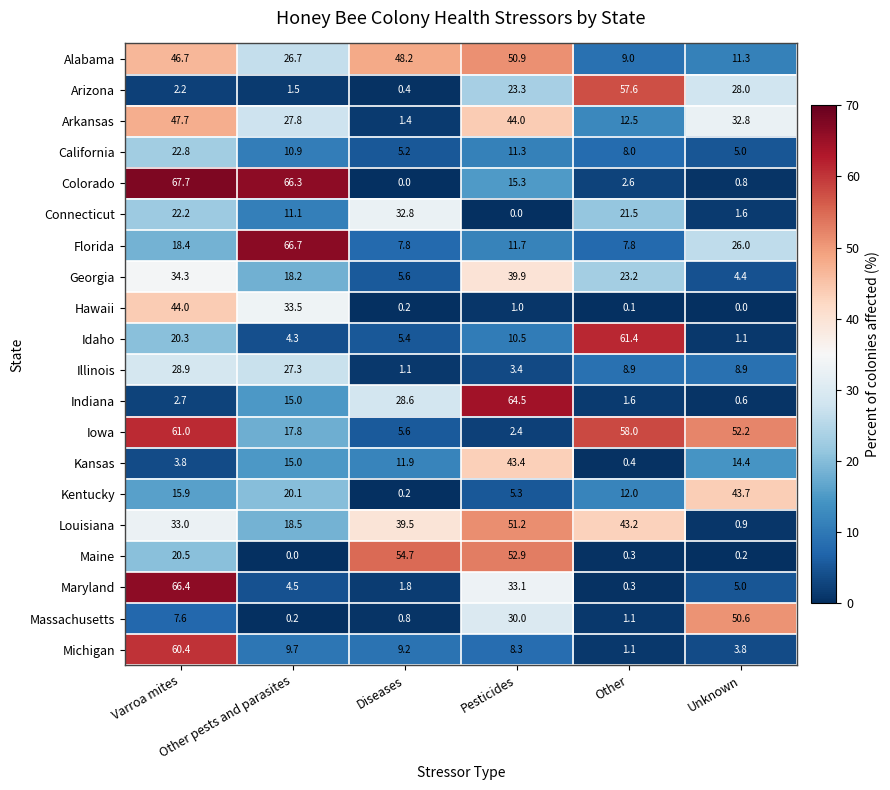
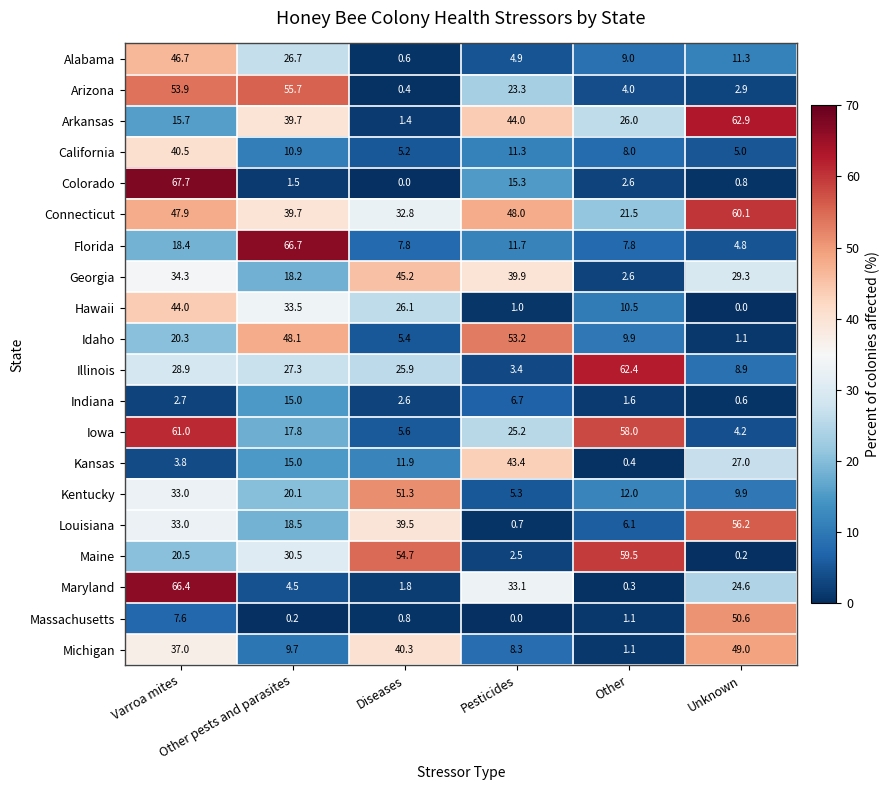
Alabama, Diseases: 48.2 -> 0.6
Alabama, Pesticides: 50.9 -> 4.9
Arizona, Varroa mites: 2.2 -> 53.9
Arizona, Other pests and parasites: 1.5 -> 55.7
Arizona, Other: 57.6 -> 4.0
Arizona, Unknown: 28.0 -> 2.9
Arkansas, Varroa mites: 47.7 -> 15.7
Arkansas, Other pests and parasites: 27.8 -> 39.7
Arkansas, Other: 12.5 -> 26.0
Arkansas, Unknown: 32.8 -> 62.9
California, Varroa mites: 22.8 -> 40.5
Colorado, Other pests and parasites: 66.3 -> 1.5
Connecticut, Varroa mites: 22.2 -> 47.9
Connecticut, Other pests and parasites: 11.1 -> 39.7
Connecticut, Pesticides: 0.0 -> 48.0
Connecticut, Unknown: 1.6 -> 60.1
Florida, Unknown: 26.0 -> 4.8
Georgia, Diseases: 5.6 -> 45.2
Georgia, Other: 23.2 -> 2.6
Georgia, Unknown: 4.4 -> 29.3
Hawaii, Diseases: 0.2 -> 26.1
Hawaii, Other: 0.1 -> 10.5
Idaho, Other pests and parasites: 4.3 -> 48.1
Idaho, Pesticides: 10.5 -> 53.2
Idaho, Other: 61.4 -> 9.9
Illinois, Diseases: 1.1 -> 25.9
Illinois, Other: 8.9 -> 62.4
Indiana, Diseases: 28.6 -> 2.6
Indiana, Pesticides: 64.5 -> 6.7
Iowa, Pesticides: 2.4 -> 25.2
Iowa, Unknown: 52.2 -> 4.2
Kansas, Unknown: 14.4 -> 27.0
Kentucky, Varroa mites: 15.9 -> 33.0
Kentucky, Diseases: 0.2 -> 51.3
Kentucky, Unknown: 43.7 -> 9.9
Louisiana, Pesticides: 51.2 -> 0.7
Louisiana, Other: 43.2 -> 6.1
Louisiana, Unknown: 0.9 -> 56.2
Maine, Other pests and parasites: 0.0 -> 30.5
Maine, Pesticides: 52.9 -> 2.5
Maine, Other: 0.3 -> 59.5
Maryland, Unknown: 5.0 -> 24.6
Massachusetts, Pesticides: 30.0 -> 0.0
Michigan, Varroa mites: 60.4 -> 37.0
Michigan, Diseases: 9.2 -> 40.3
Michigan, Unknown: 3.8 -> 49.0
